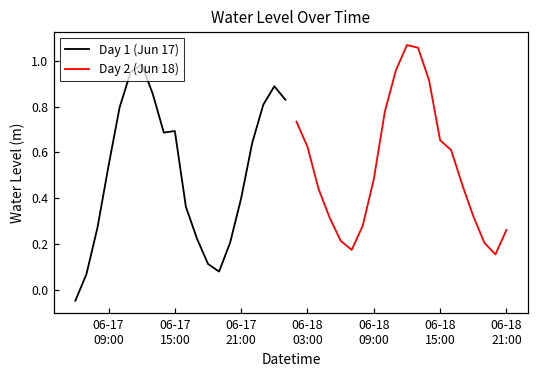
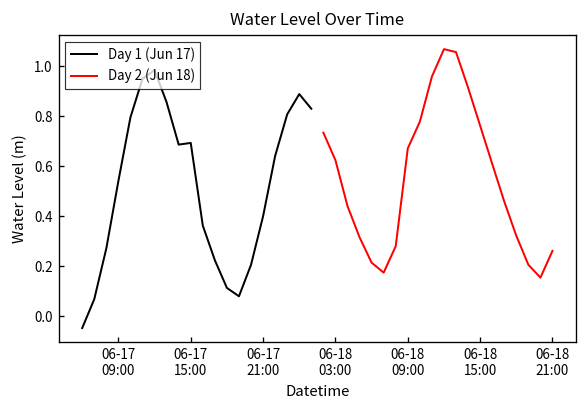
Day 2 (Jun 18), 06-18 09:00: 0.48 -> 0.67
Day 2 (Jun 18), 06-18 15:00: 0.65 -> 0.76
